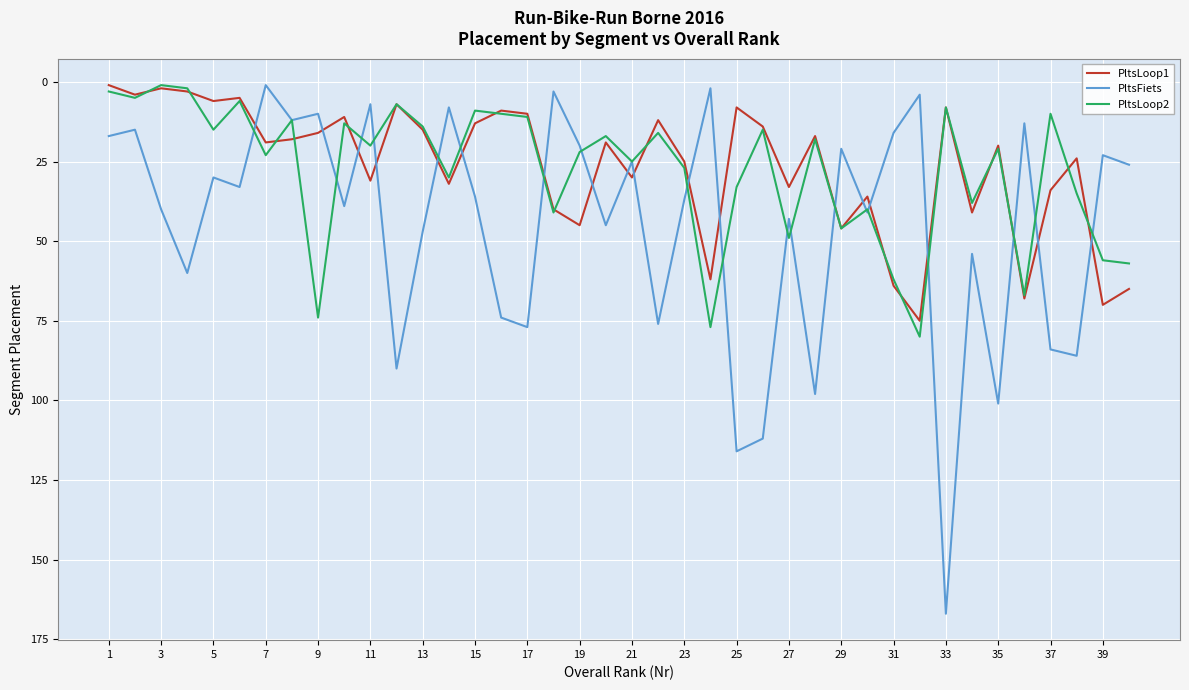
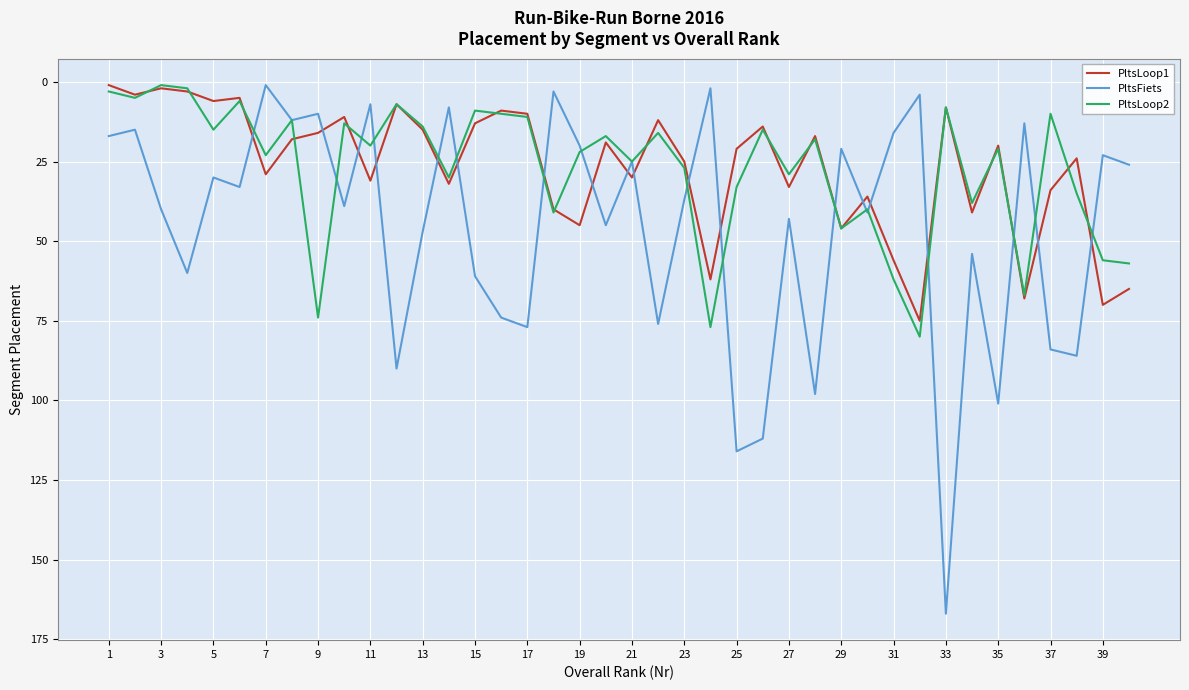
PltsLoop1, 7: 19 -> 29
PltsFiets, 15: 36 -> 61
PltsLoop1, 25: 8 -> 21
PltsLoop2, 27: 49 -> 29
PltsLoop1, 31: 64 -> 56
